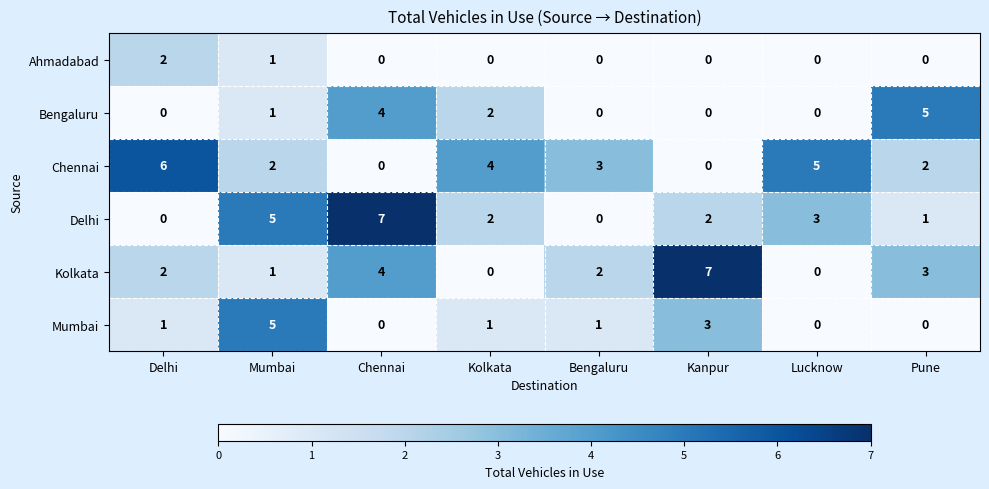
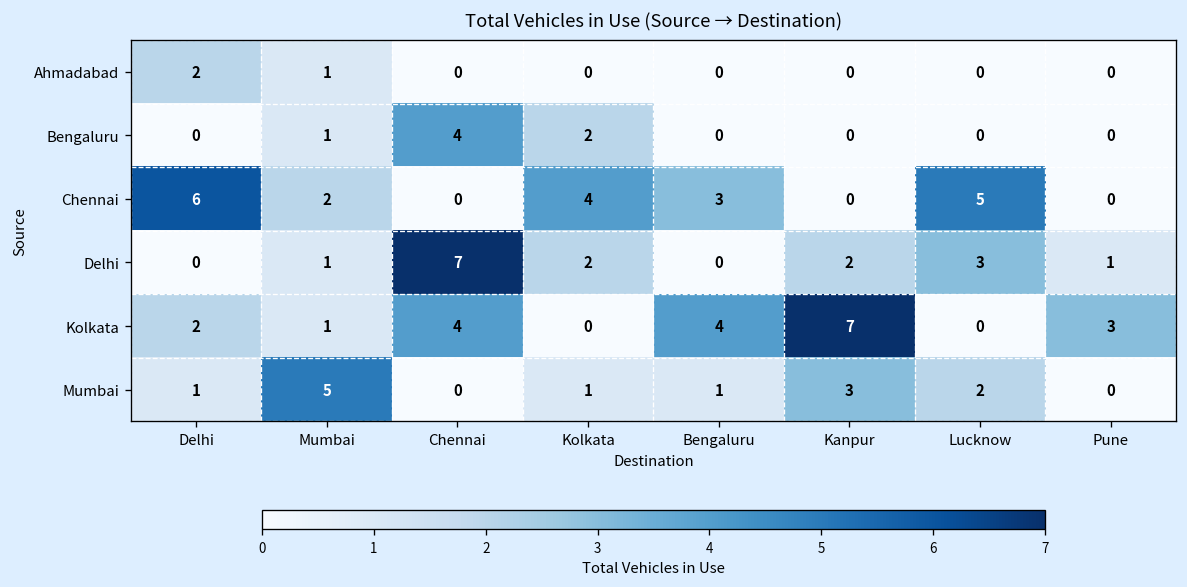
Bengaluru, Pune: 5 -> 0
Chennai, Pune: 2 -> 0
Delhi, Mumbai: 5 -> 1
Kolkata, Bengaluru: 2 -> 4
Mumbai, Lucknow: 0 -> 2
